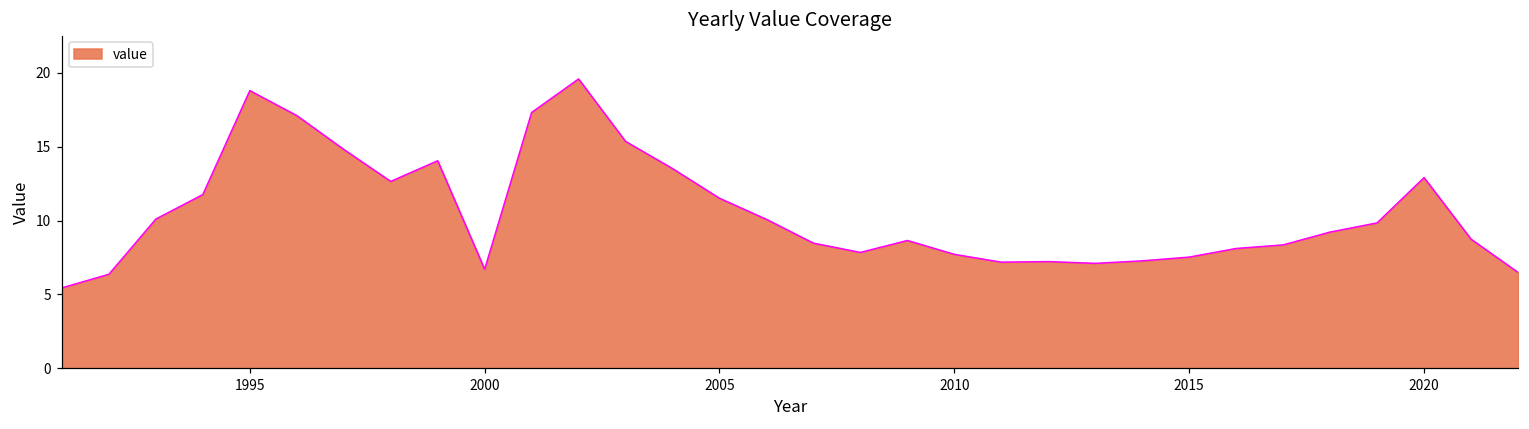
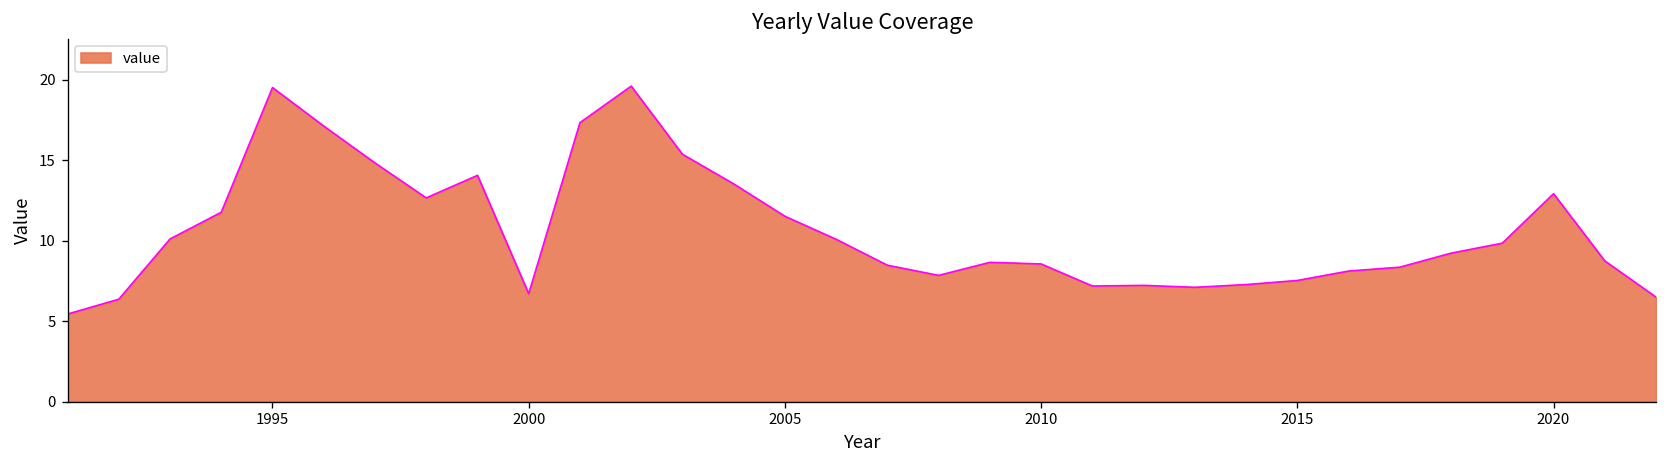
1995: 18.8 -> 19.5
2010: 7.7 -> 8.6
